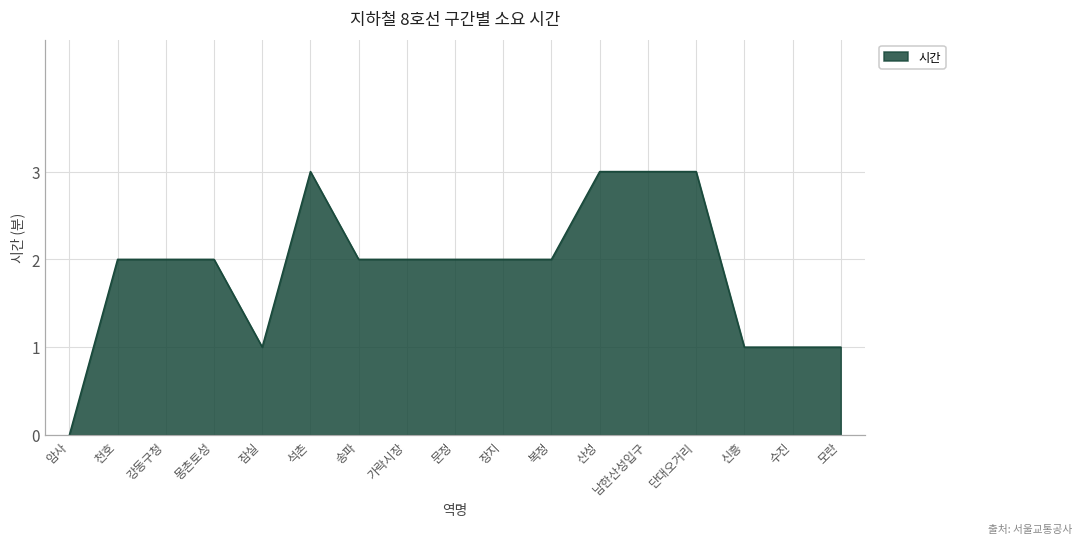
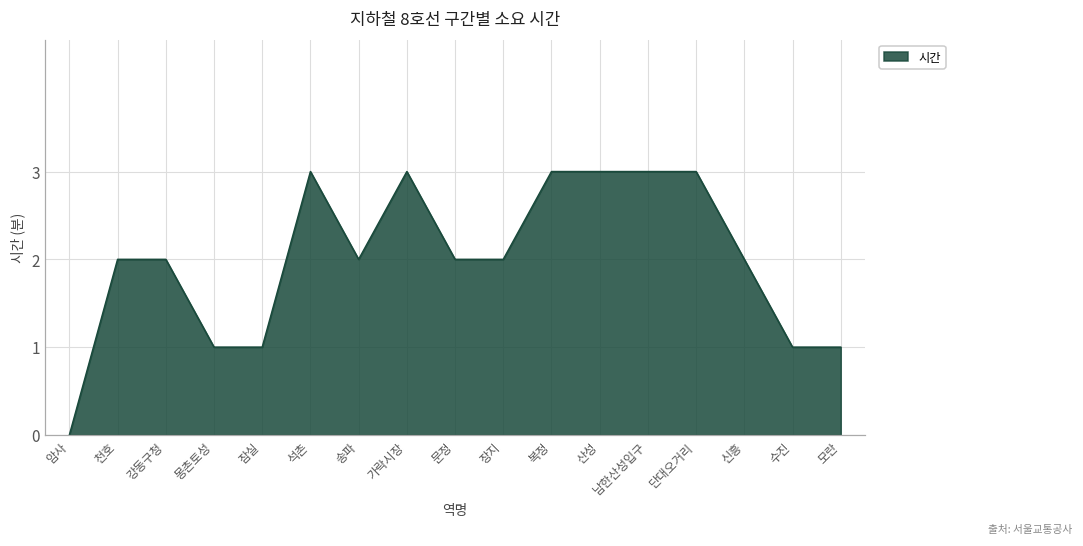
몽촌토성: 2 -> 1
가락시장: 2 -> 3
복정: 2 -> 3
신흥: 1 -> 2
